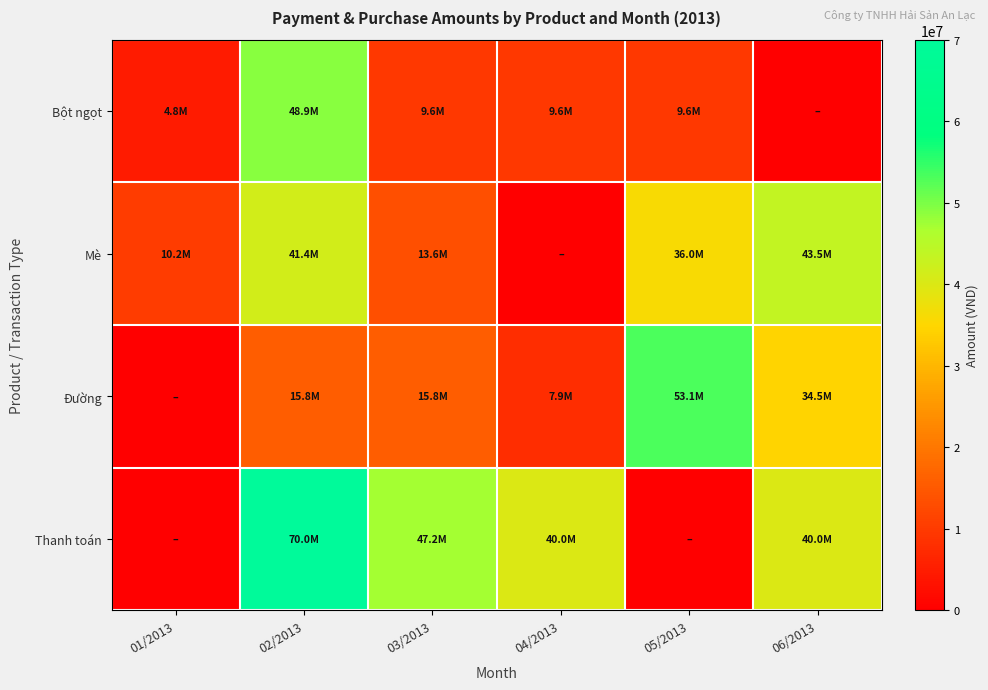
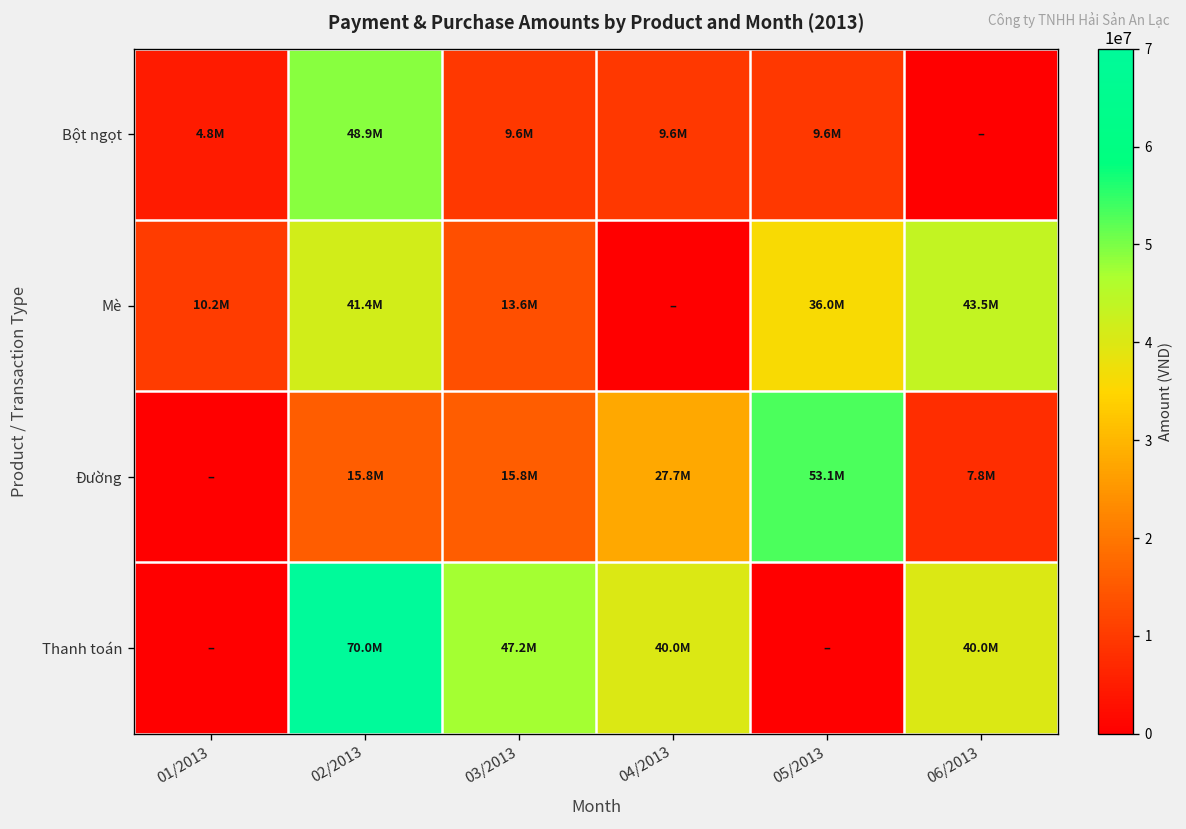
Đường, 04/2013: 7.9M -> 27.7M
Đường, 06/2013: 34.5M -> 7.8M
